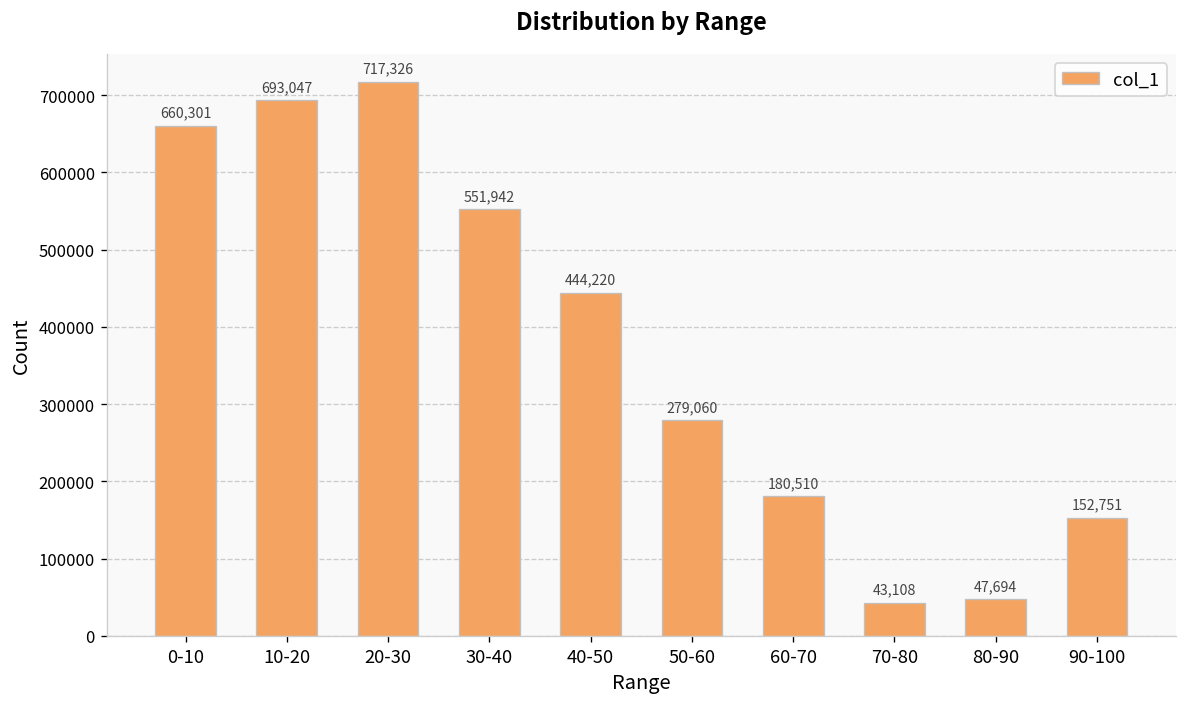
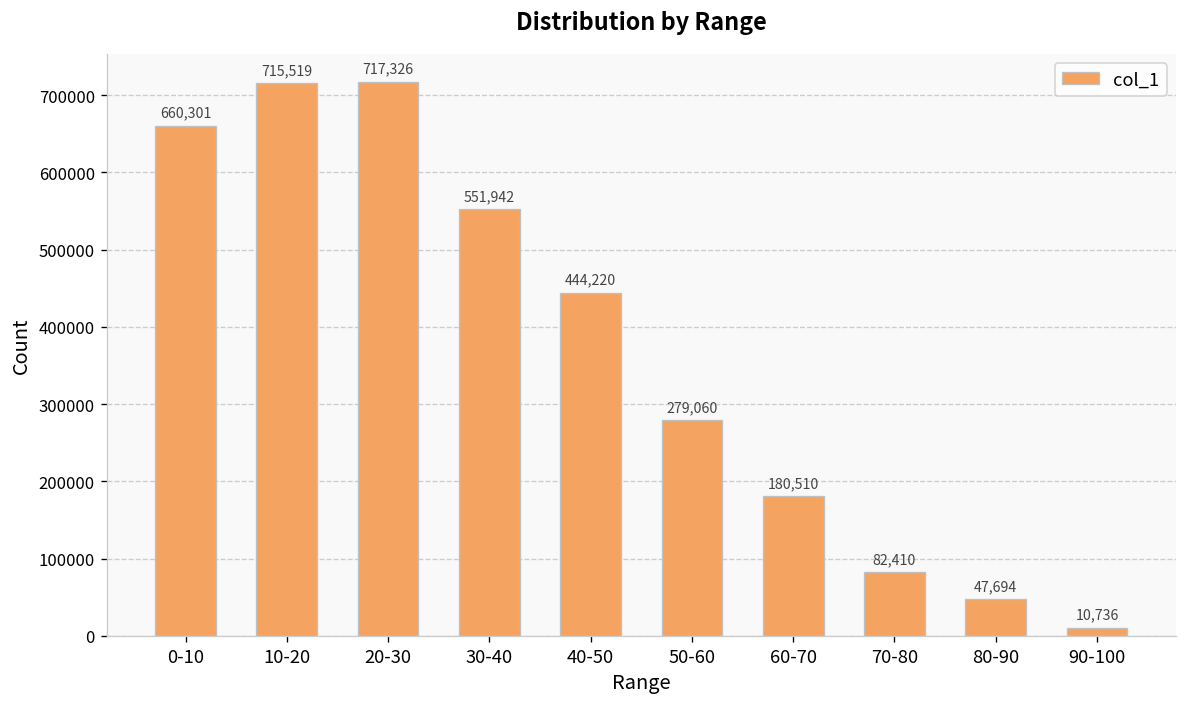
10-20: 693,047 -> 715,519
70-80: 43,108 -> 82,410
90-100: 152,751 -> 10,736
